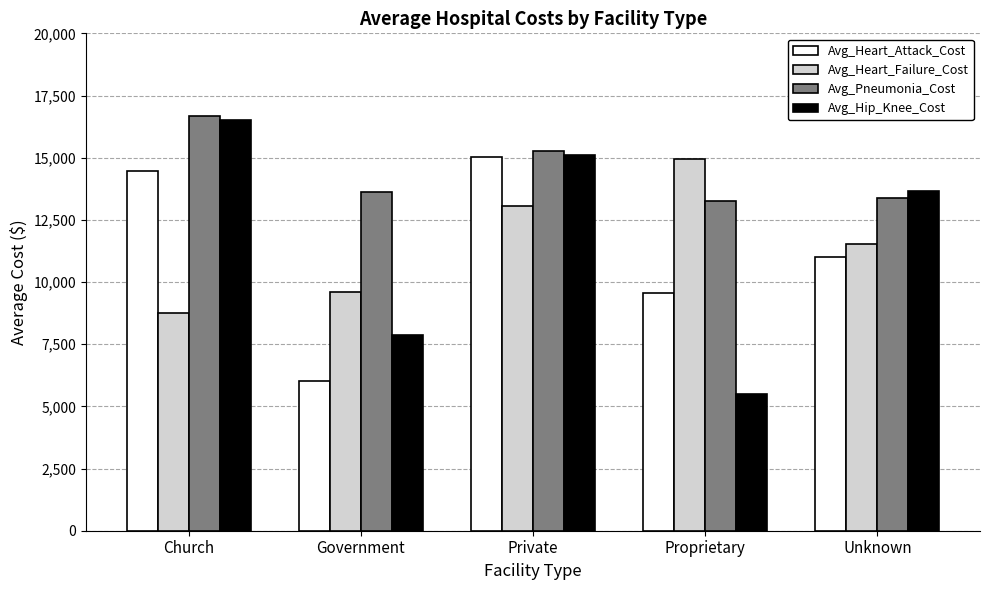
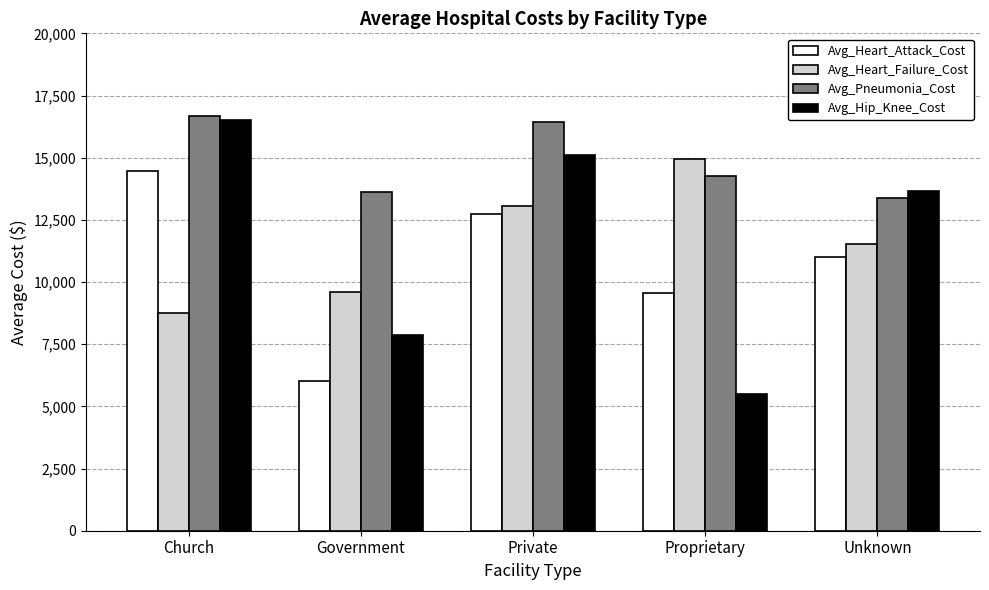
Avg_Heart_Attack_Cost, Private: 15,000 -> 12,700
Avg_Pneumonia_Cost, Private: 15,300 -> 16,400
Avg_Pneumonia_Cost, Proprietary: 13,200 -> 14,300
